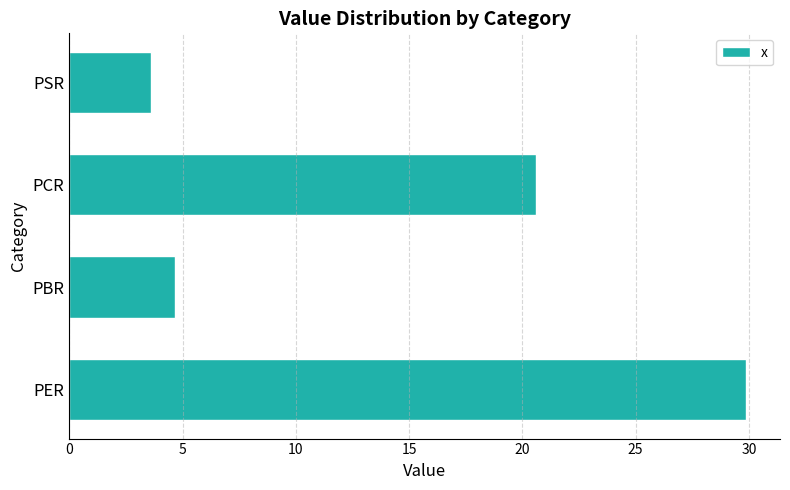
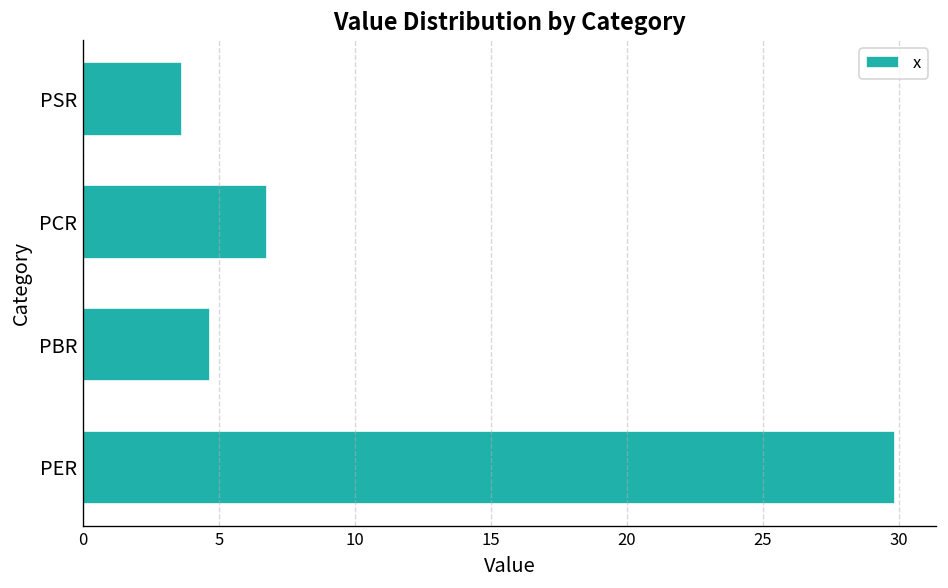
PCR: 20.6 -> 6.8
